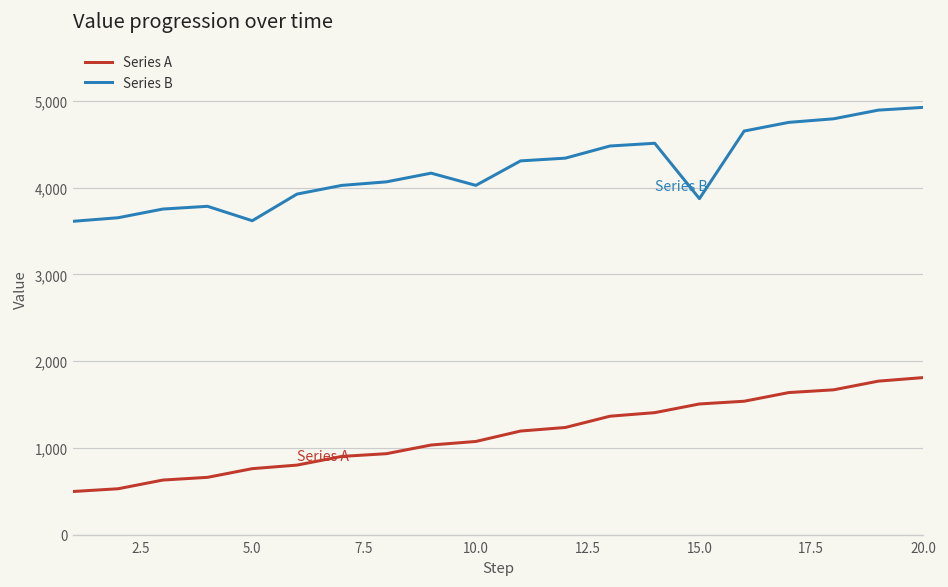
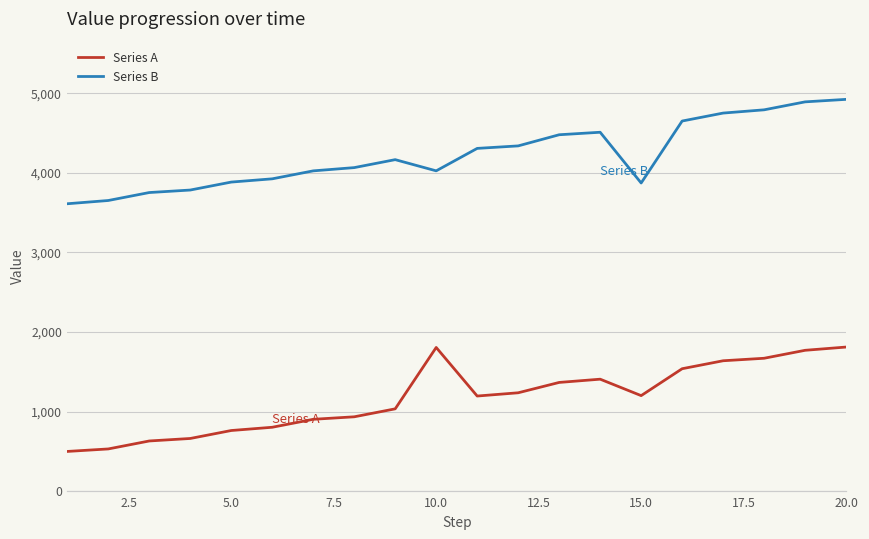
Series B, 5.0: 3,600 -> 3,900
Series A, 10.0: 1,100 -> 1,800
Series A, 15.0: 1,500 -> 1,200
